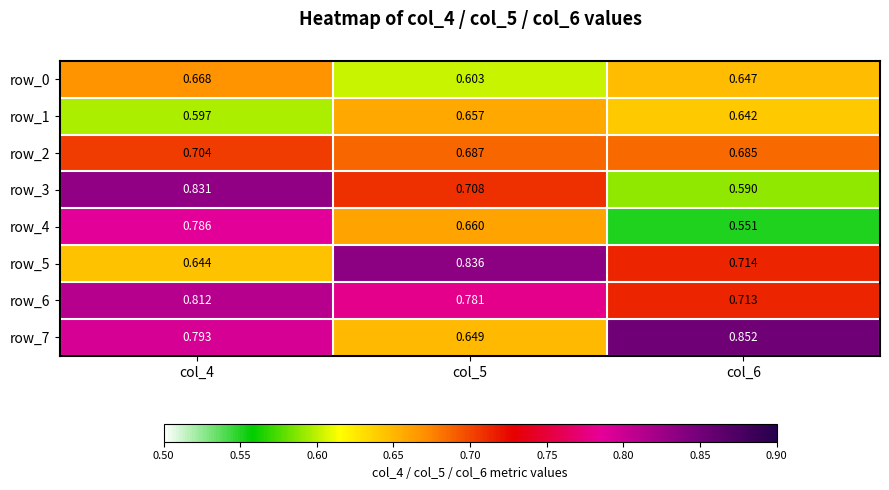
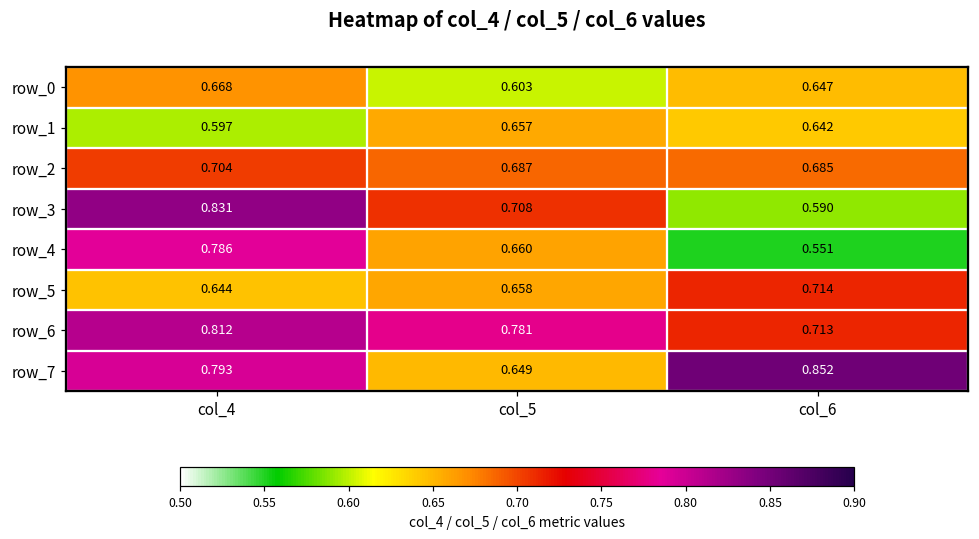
row_5, col_5: 0.836 -> 0.658
